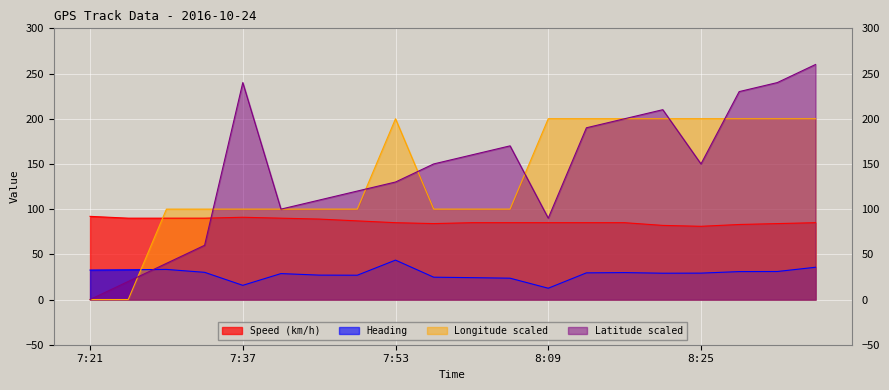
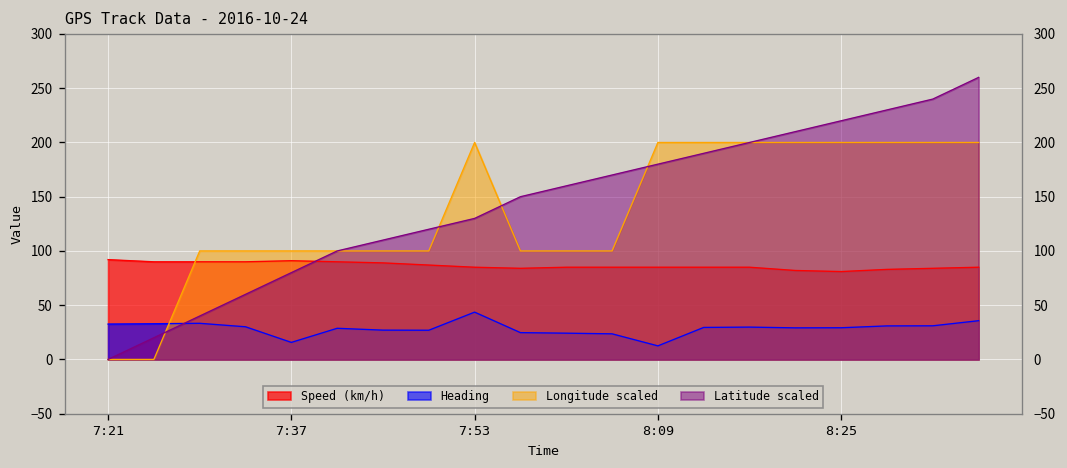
Latitude scaled, 7:37: 240 -> 80
Latitude scaled, 8:09: 90 -> 180
Latitude scaled, 8:25: 150 -> 220
